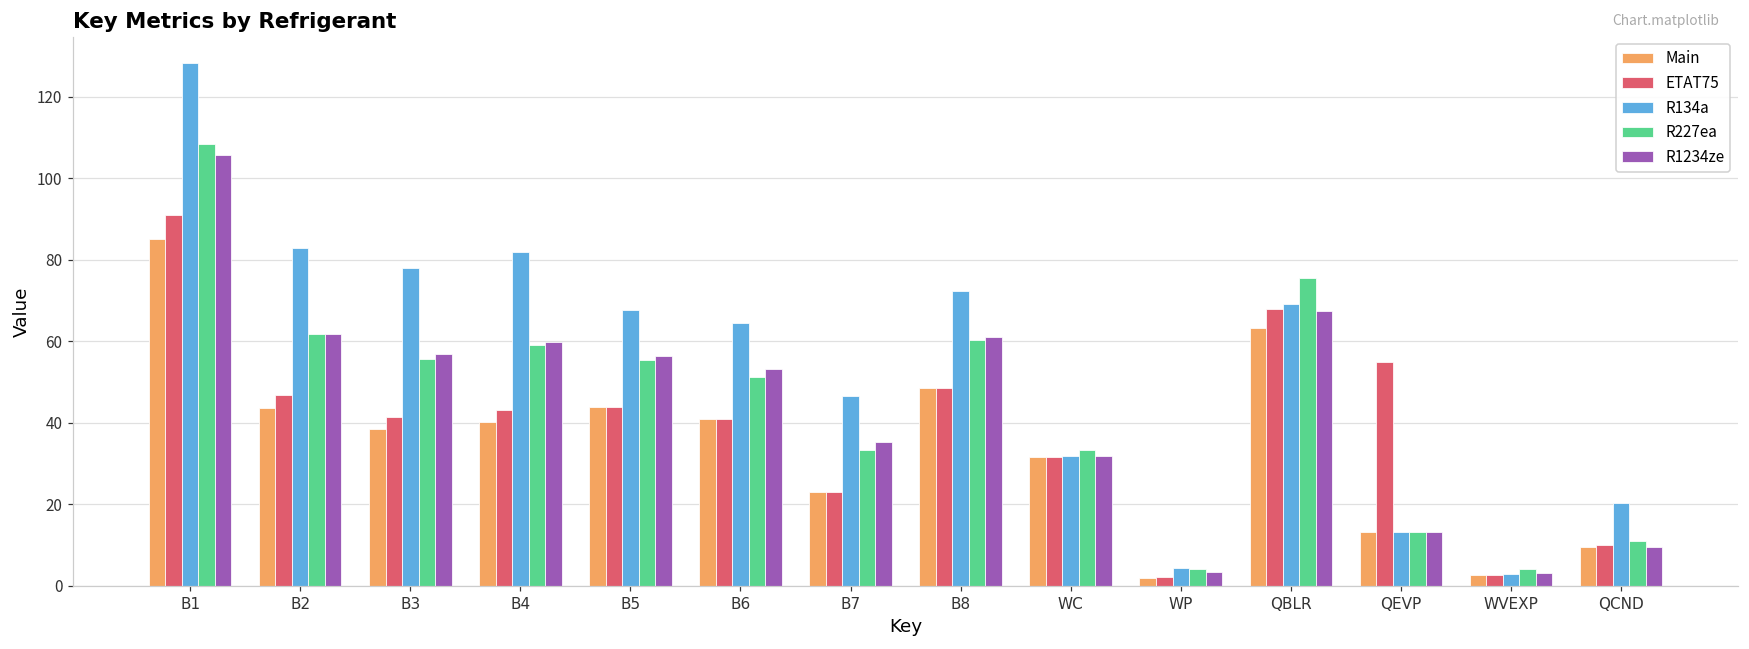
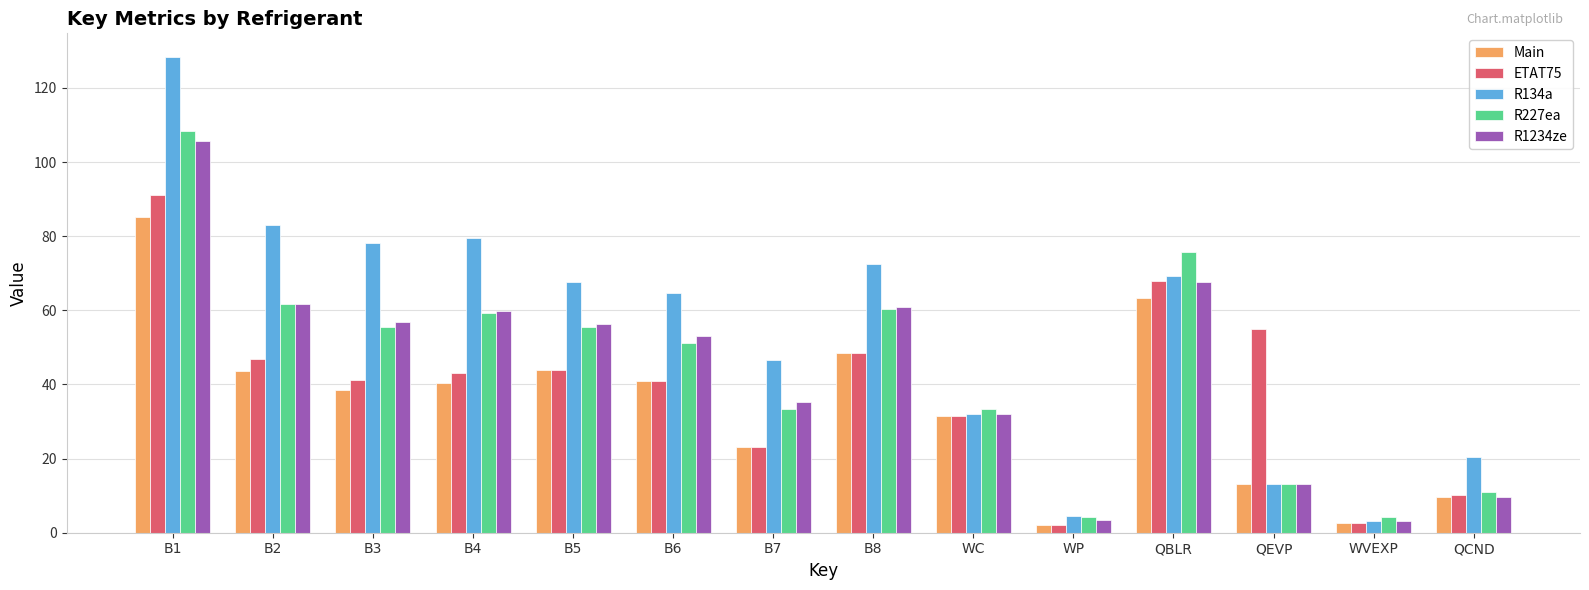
R134a, B4: 82 -> 80
